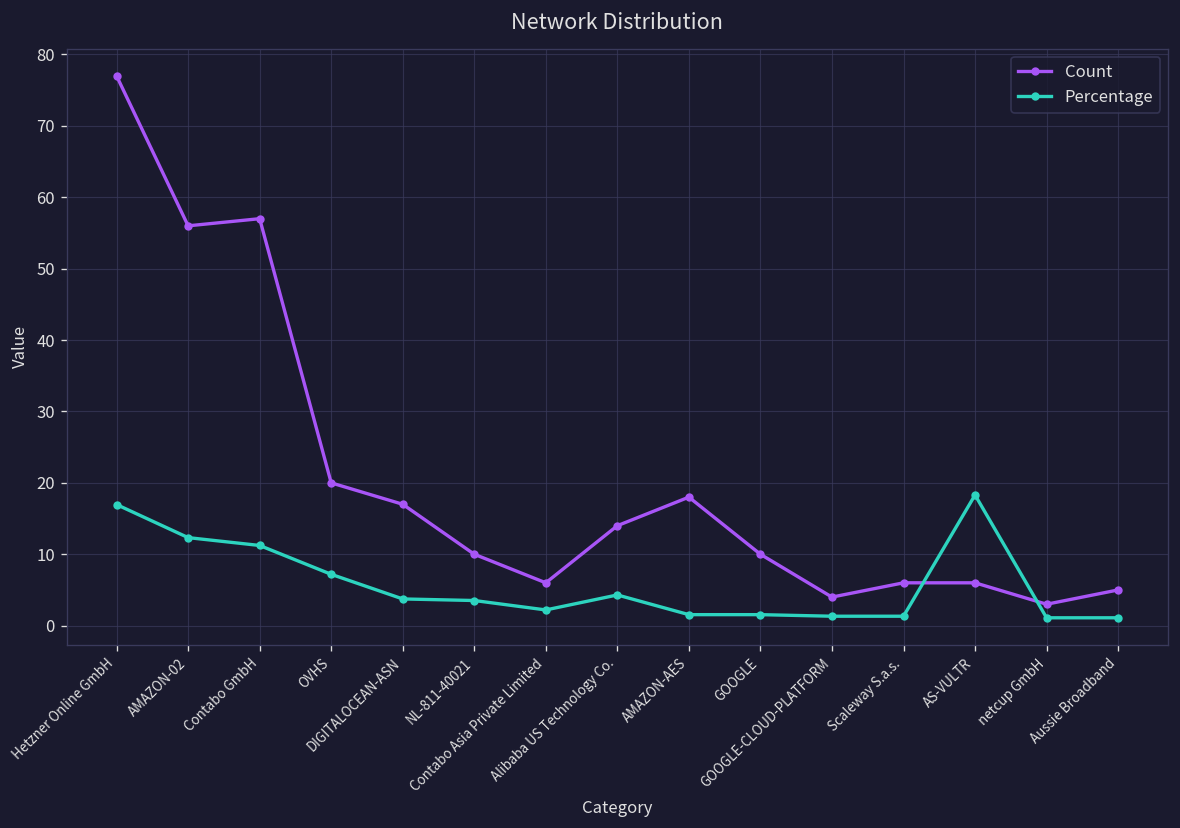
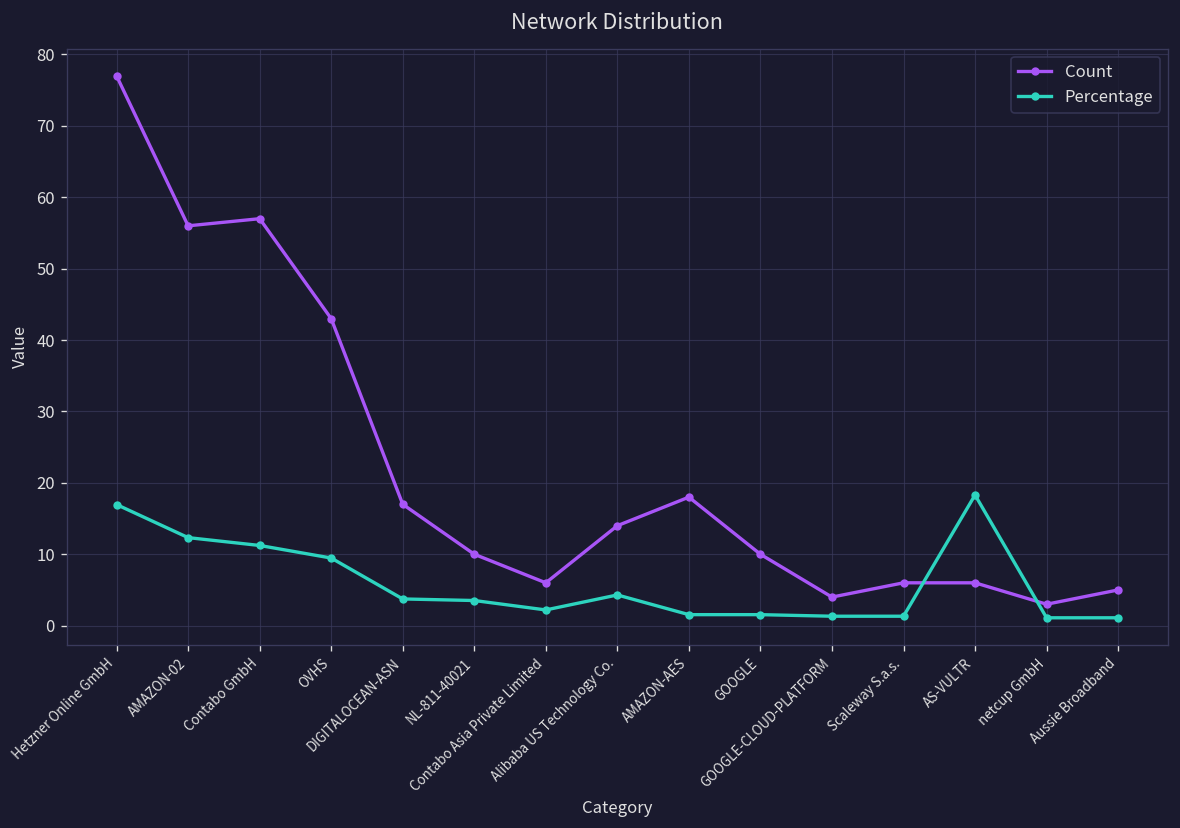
Count, OVHS: 20 -> 43
Percentage, OVHS: 7 -> 9
